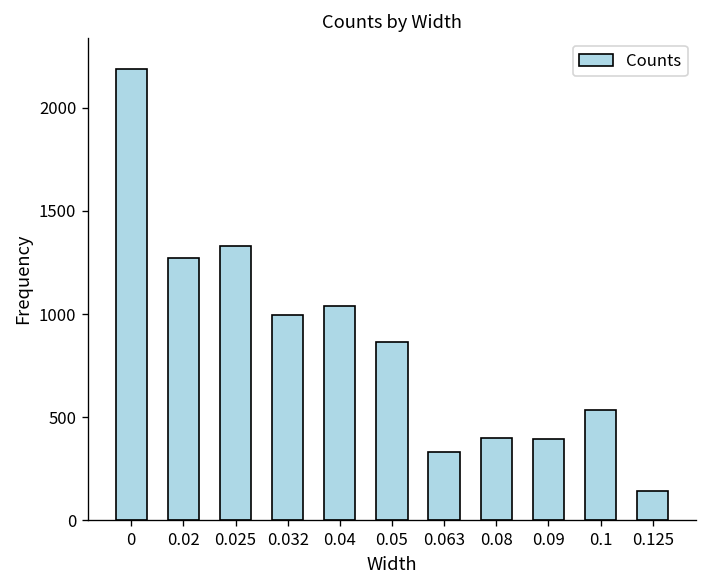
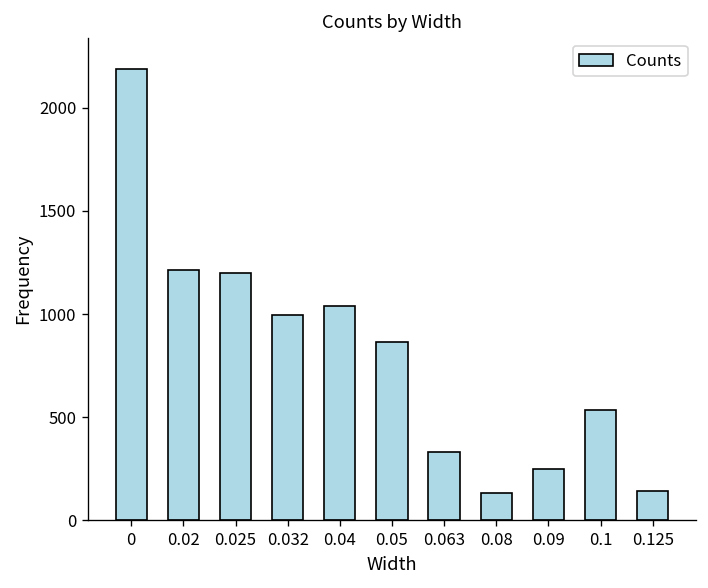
0.02: 1270 -> 1220
0.025: 1330 -> 1200
0.08: 400 -> 130
0.09: 400 -> 250
